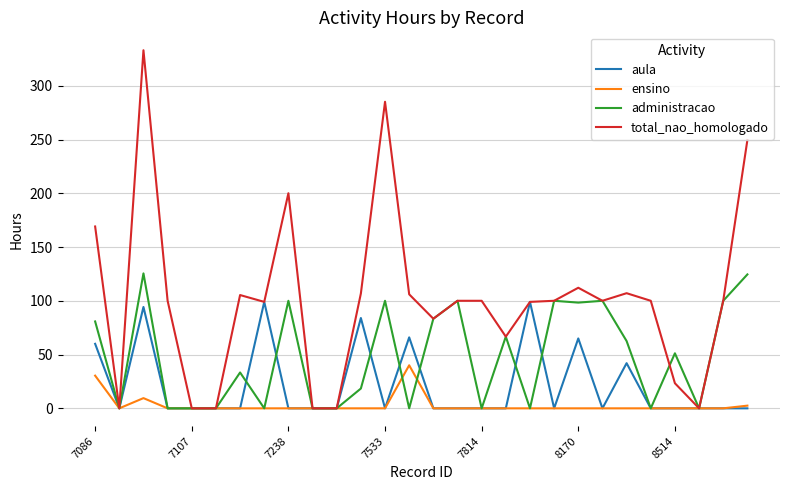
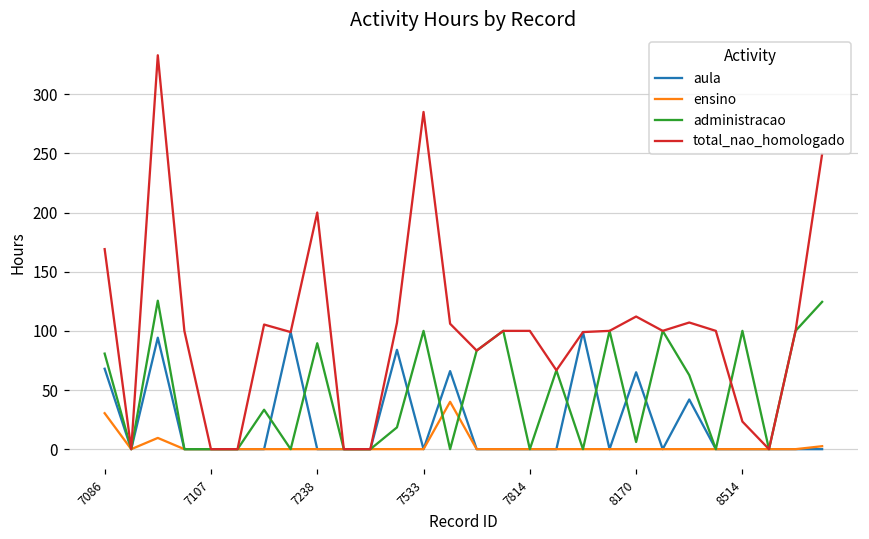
aula, 7086: 60 -> 68
administracao, 7238: 100 -> 90
administracao, 8170: 98 -> 6
administracao, 8514: 51 -> 100
